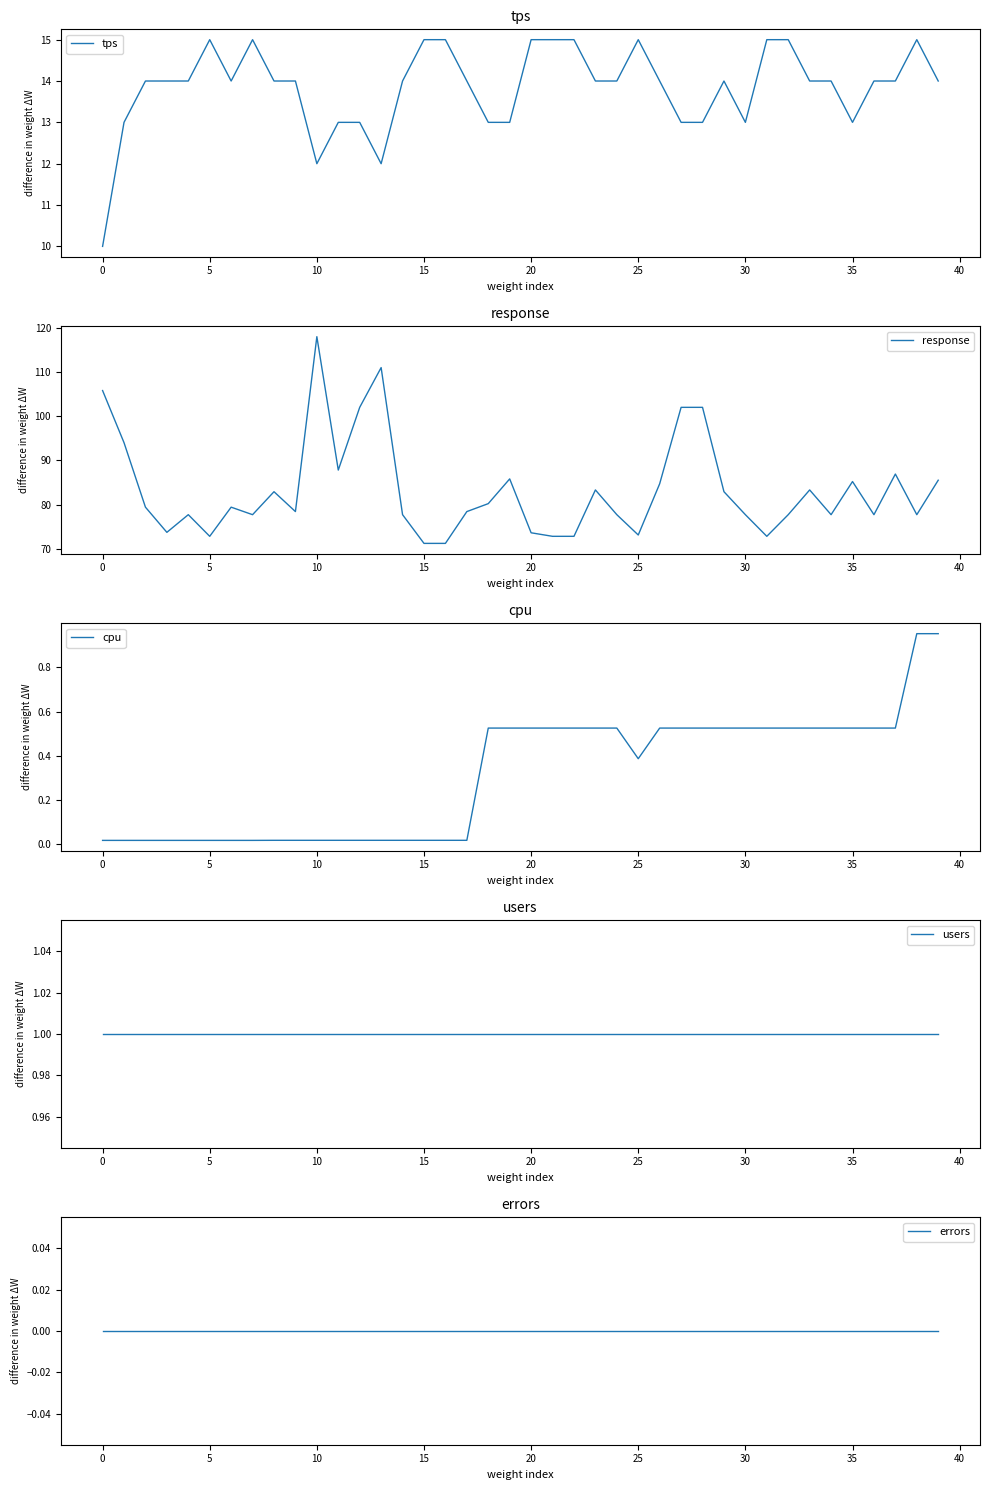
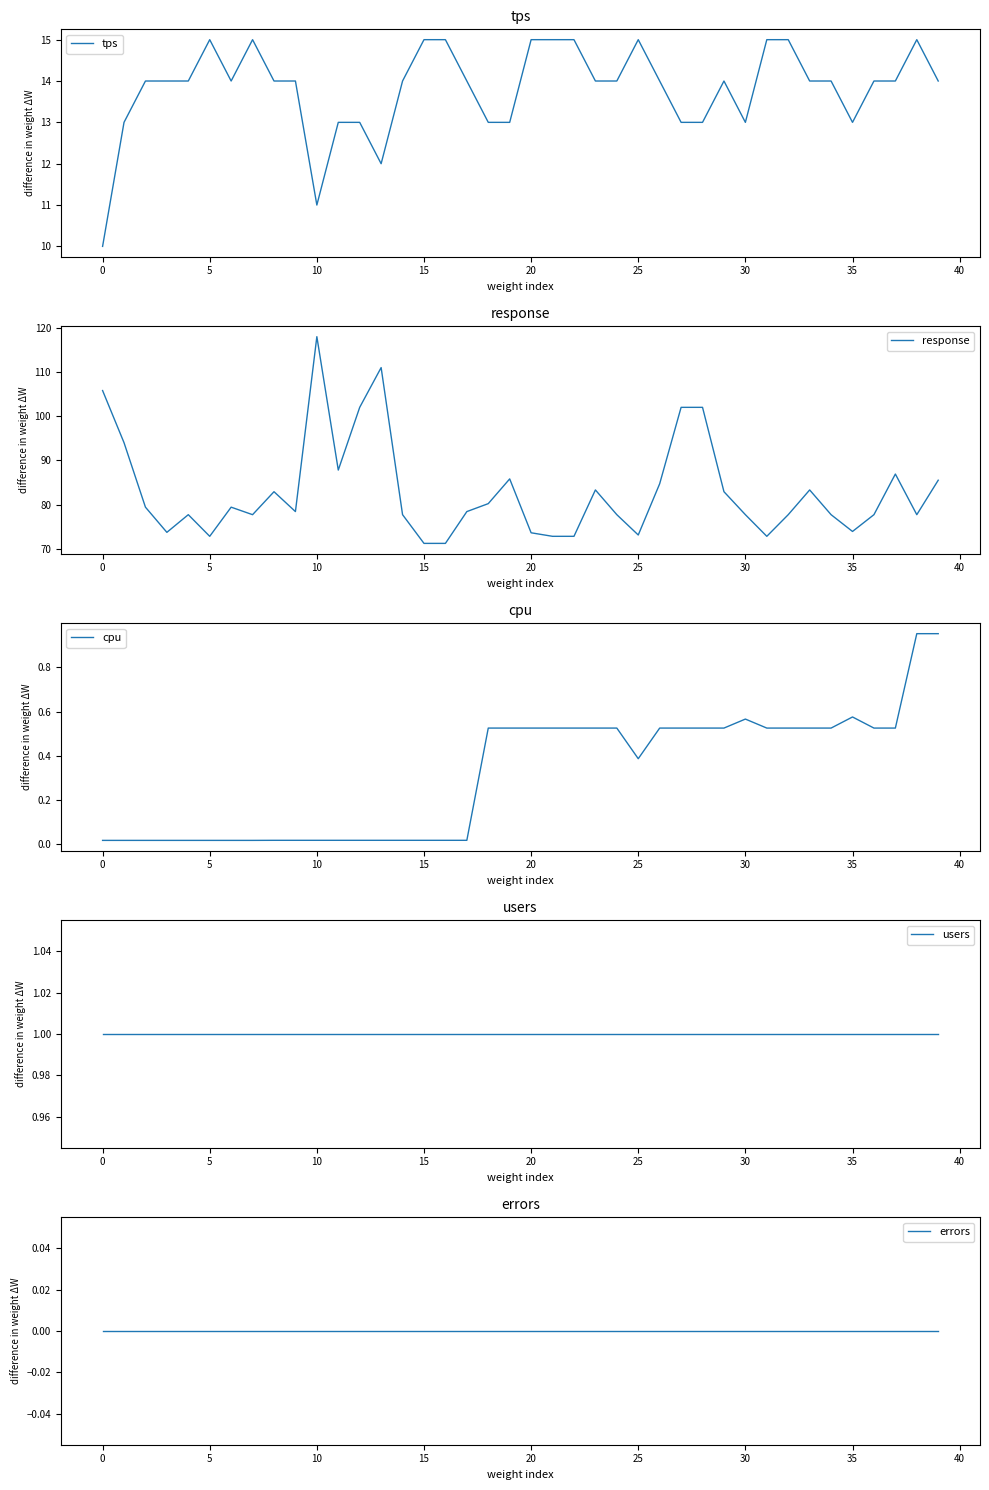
tps, 10: 12 -> 11
response, 35: 85 -> 74
cpu, 30: 0.53 -> 0.57
cpu, 35: 0.53 -> 0.58
